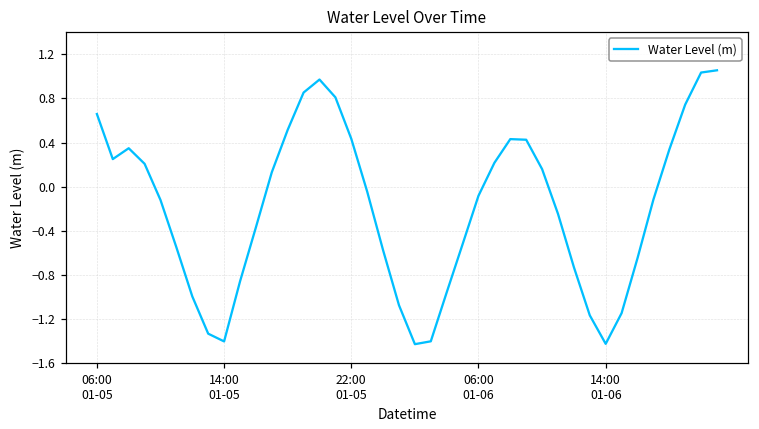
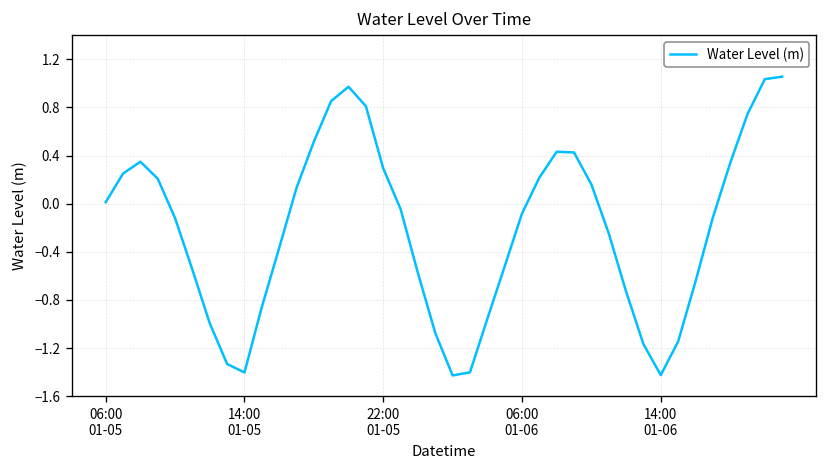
06:00 01-05: 0.66 -> 0.01
22:00 01-05: 0.43 -> 0.29
